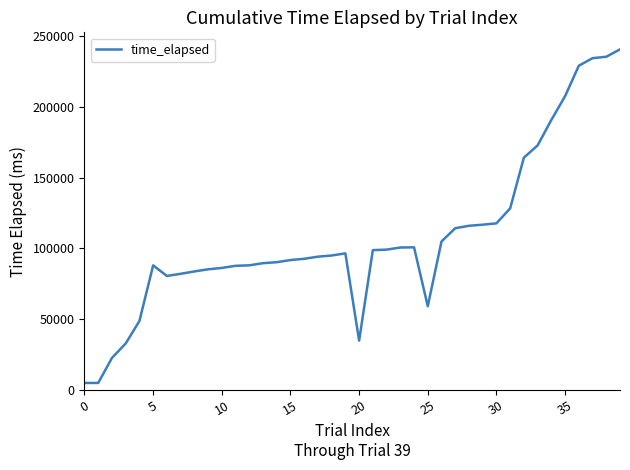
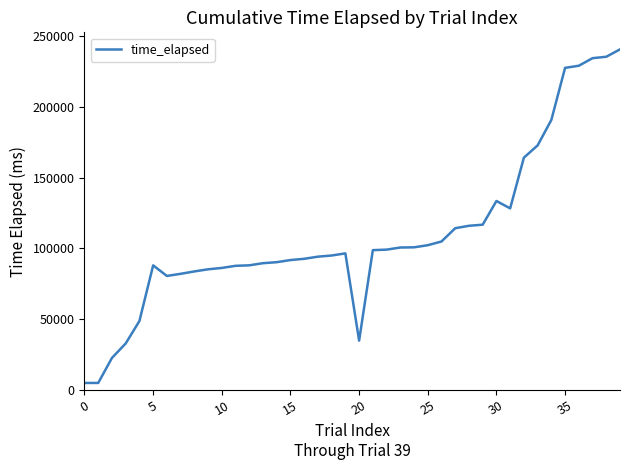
25: 59000 -> 102000
30: 118000 -> 134000
35: 208000 -> 228000
